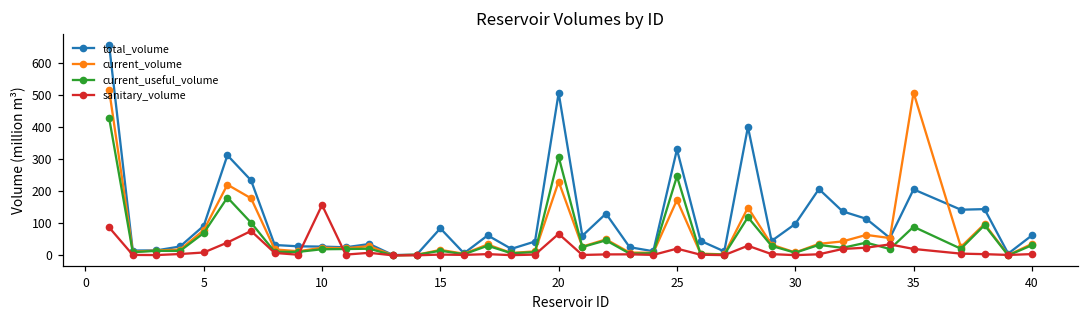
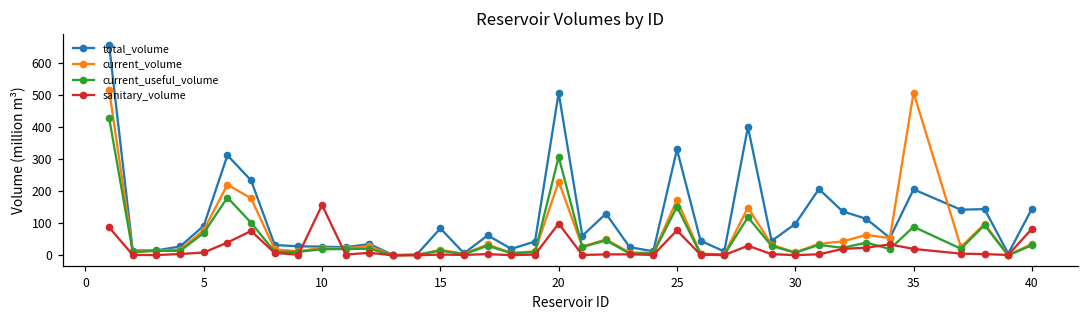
sanitary_volume, 20: 70 -> 100
current_useful_volume, 25: 250 -> 150
sanitary_volume, 25: 20 -> 80
total_volume, 40: 60 -> 140
sanitary_volume, 40: 0 -> 80
